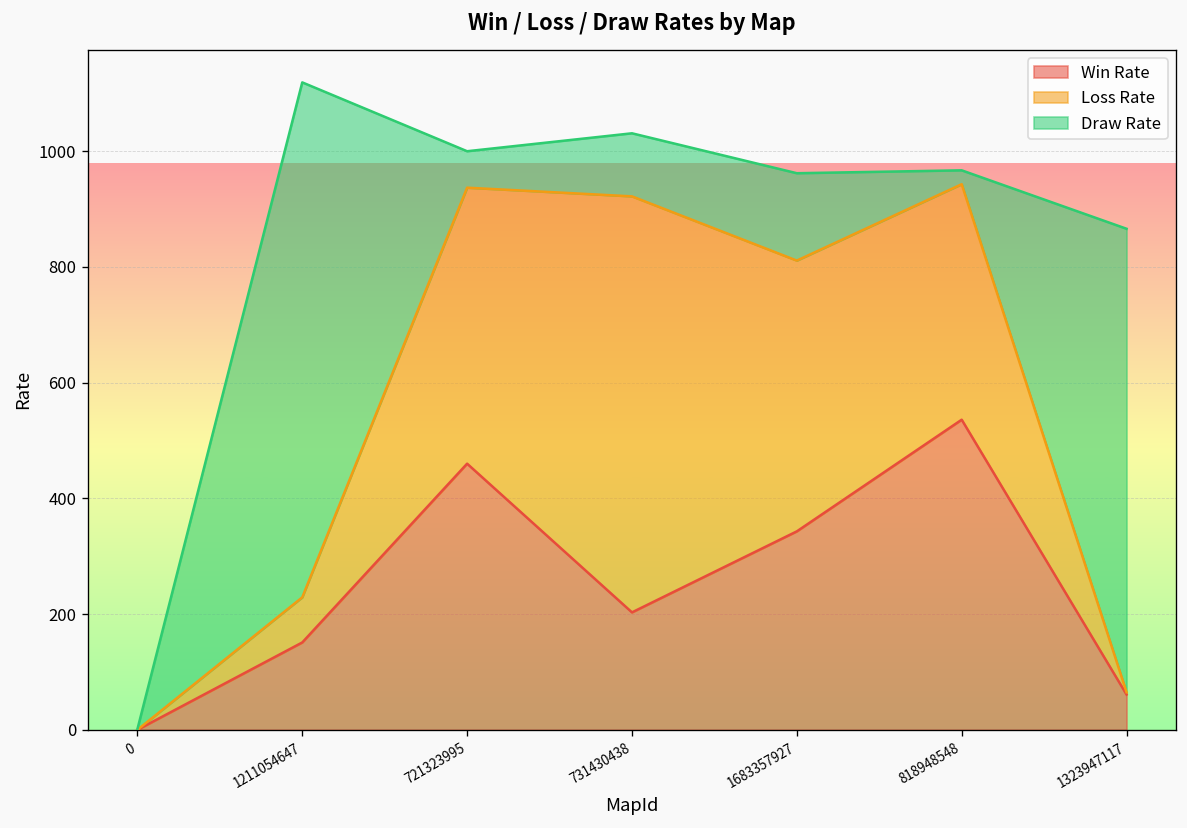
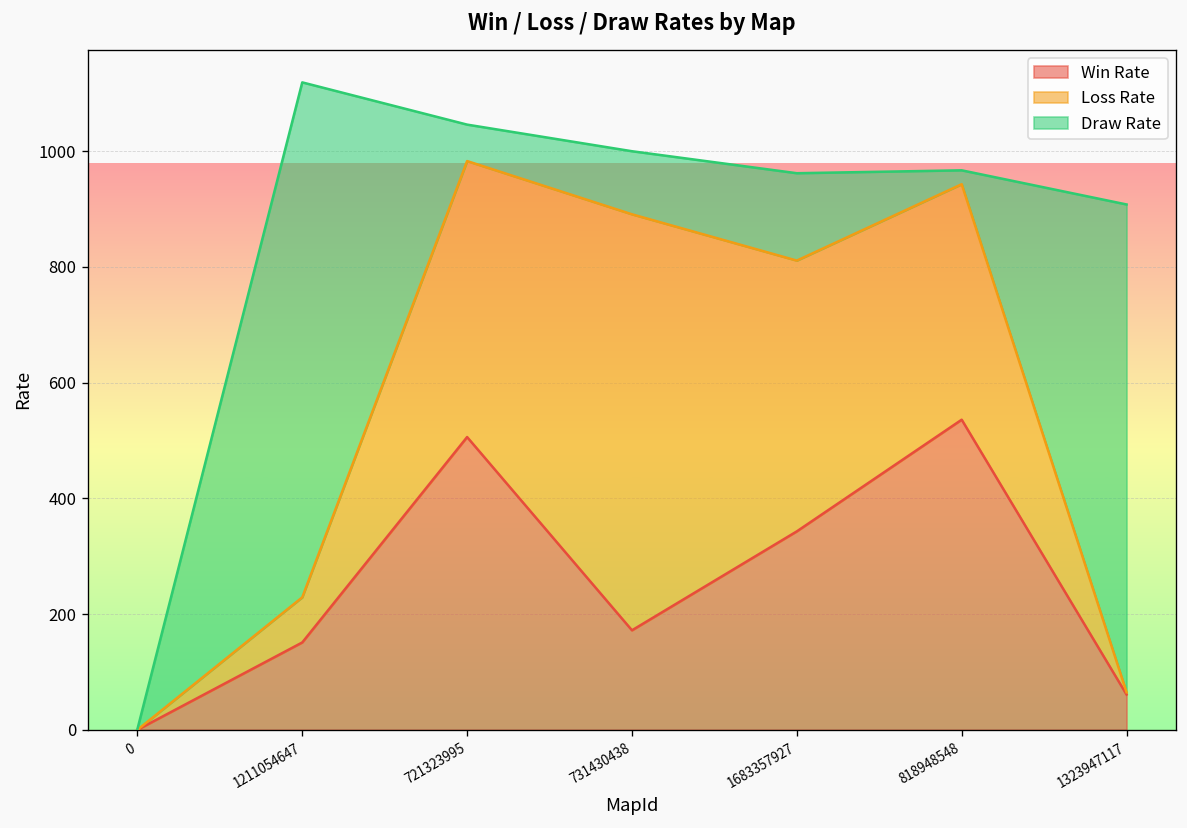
Win Rate, 721323995: 460 -> 510
Win Rate, 731430438: 200 -> 170
Draw Rate, 1323947117: 800 -> 840
